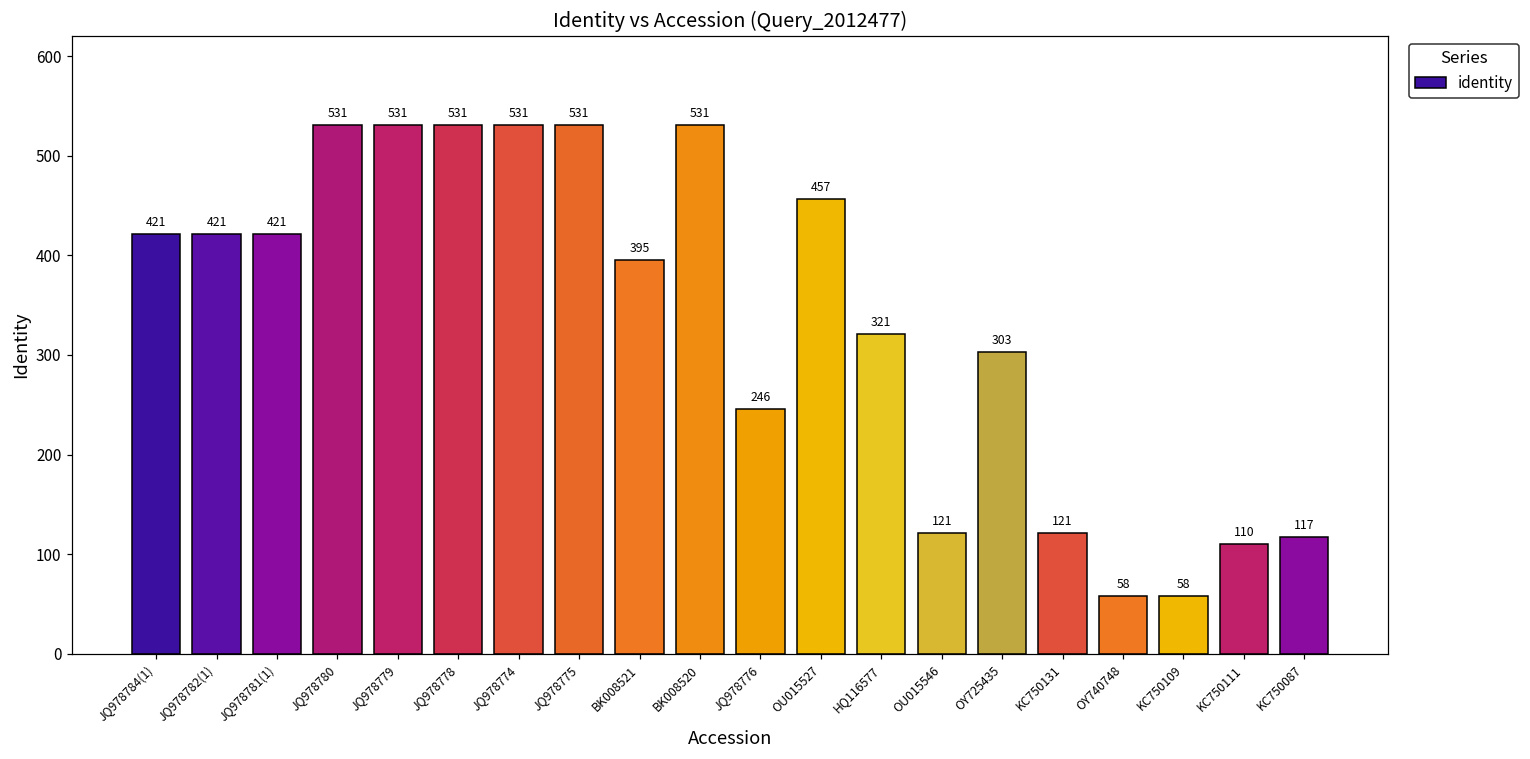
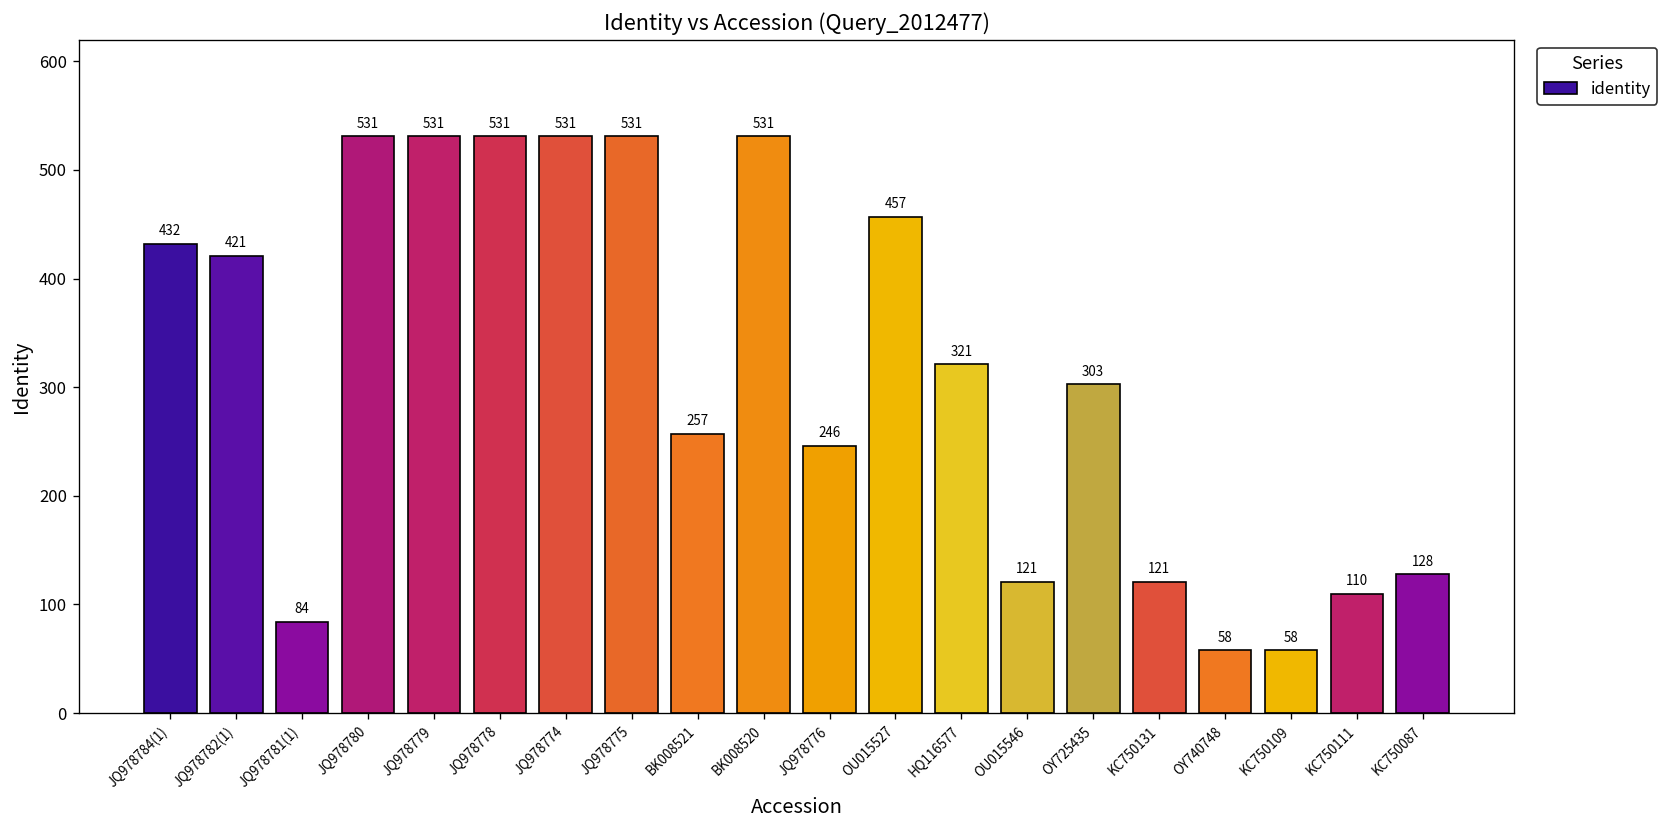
JQ978784(1): 421 -> 432
JQ978781(1): 421 -> 84
BK008521: 395 -> 257
KC750087: 117 -> 128
